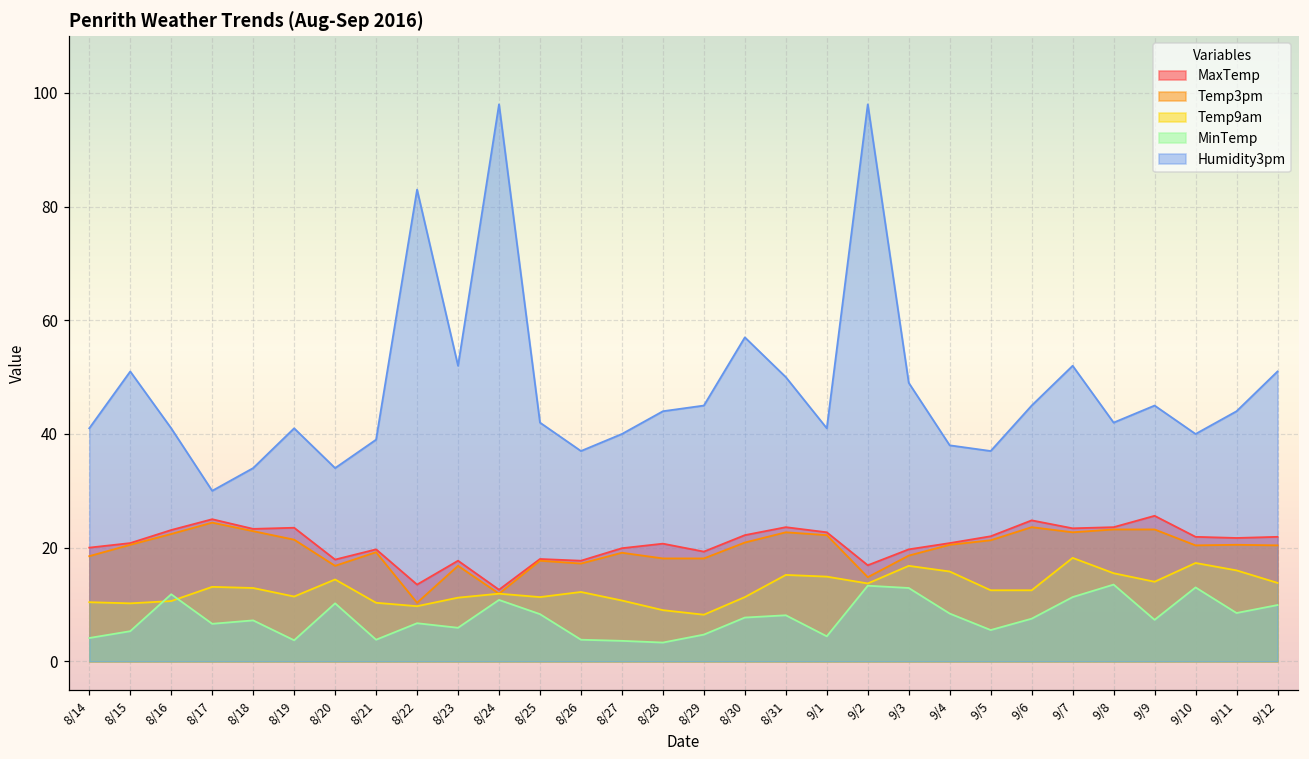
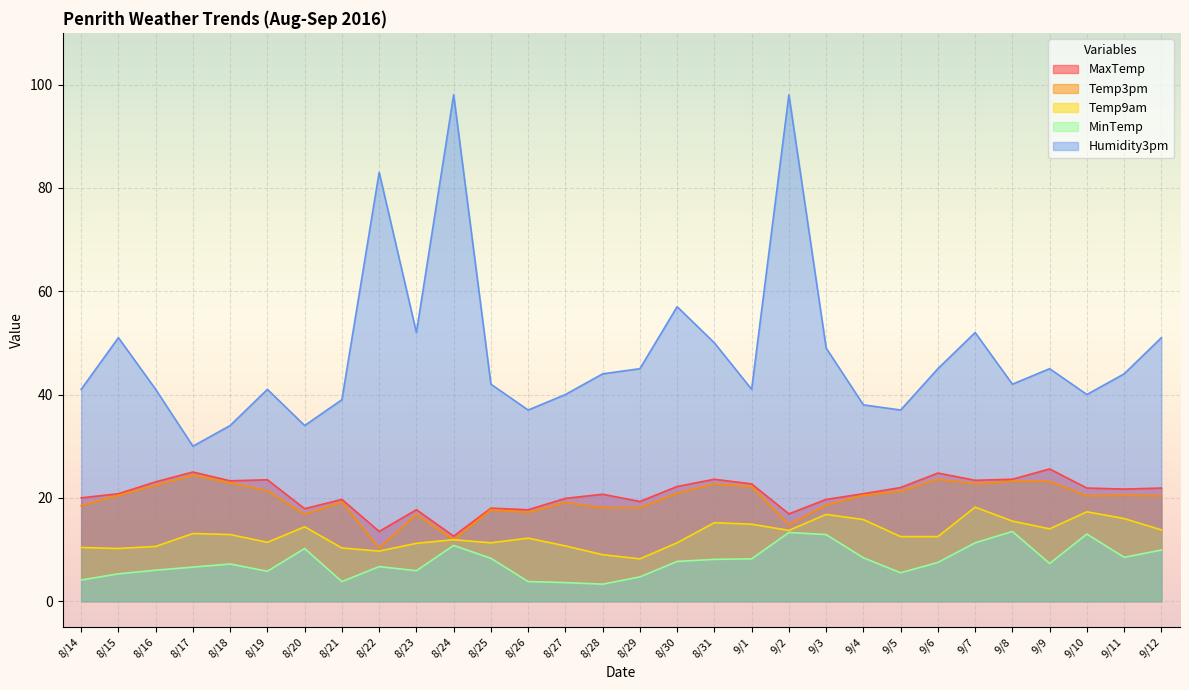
MinTemp, 8/16: 12 -> 6
MinTemp, 8/19: 4 -> 6
MinTemp, 9/1: 4 -> 8
